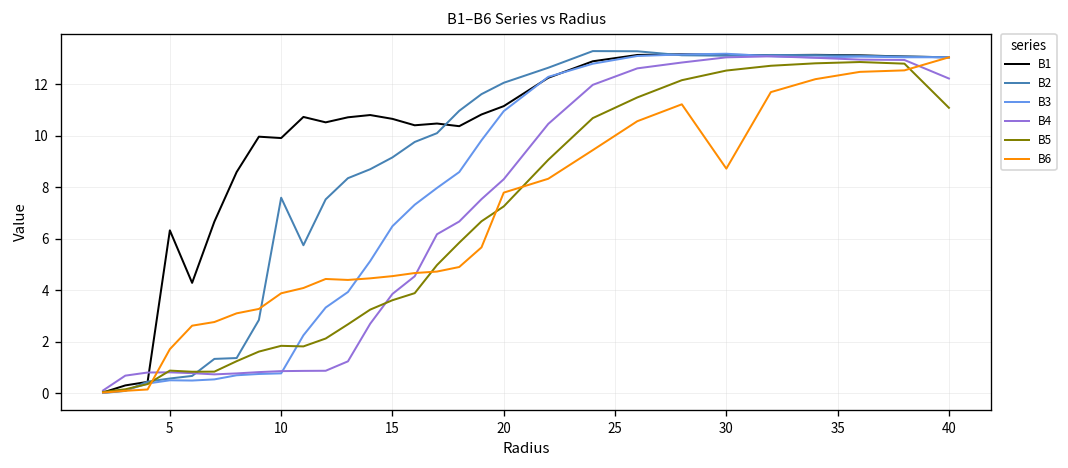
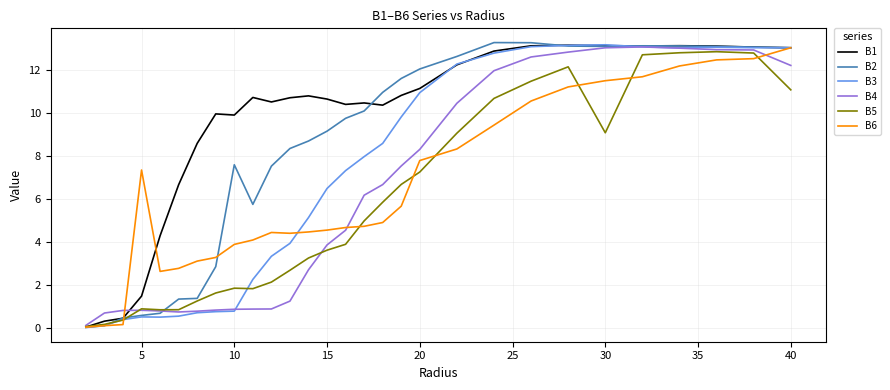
B1, 5: 6.3 -> 1.5
B6, 5: 1.7 -> 7.4
B5, 30: 12.5 -> 9.1
B6, 30: 8.7 -> 11.5
